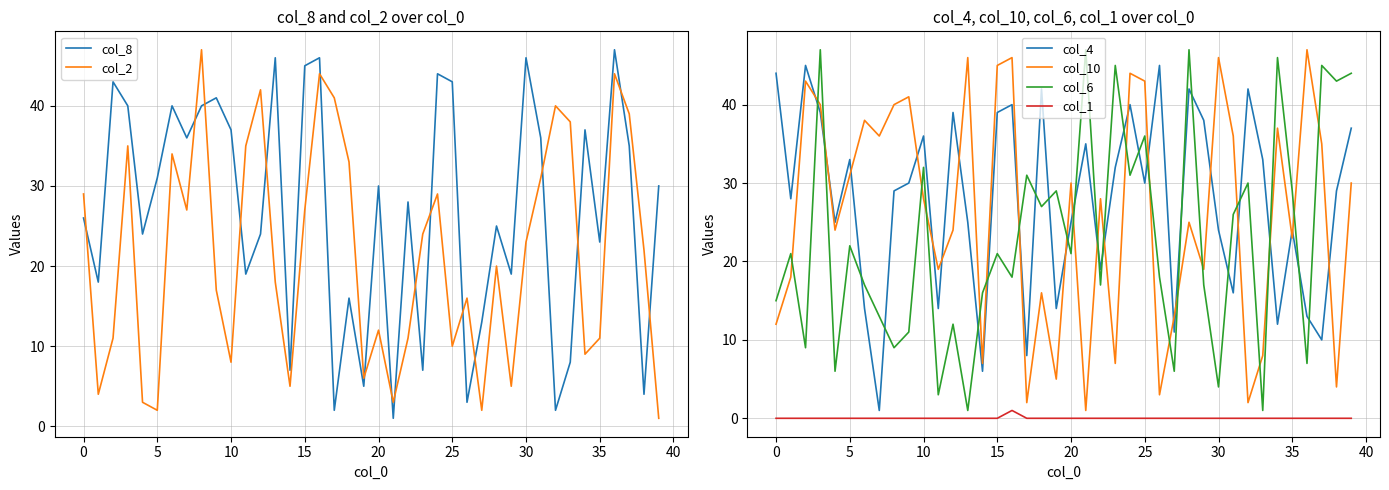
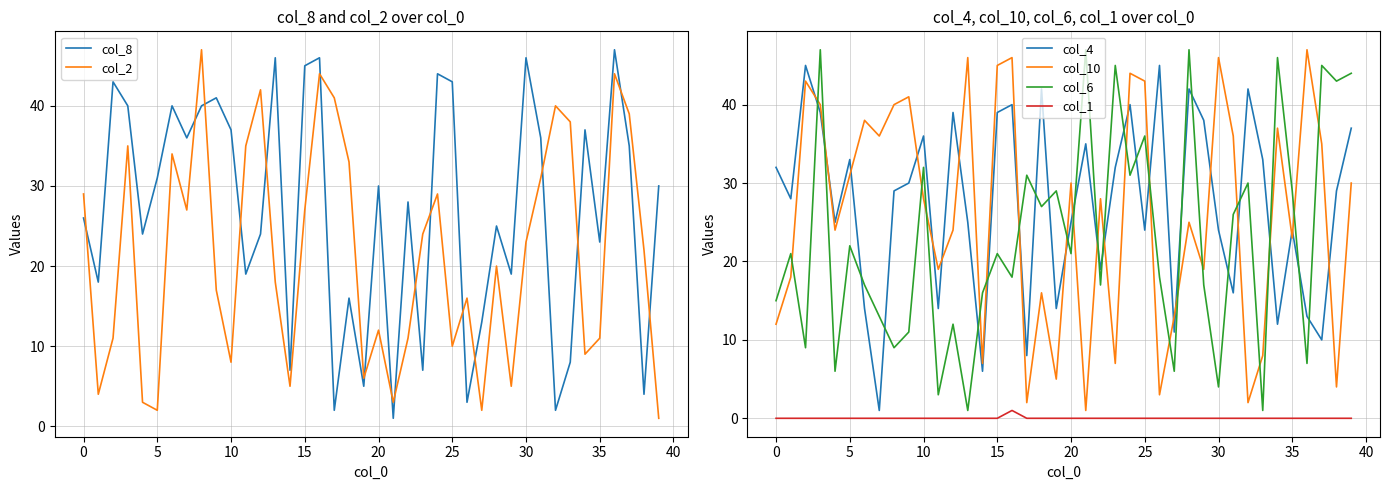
col_4, col_10, col_6, col_1 over col_0, col_4, 0: 44 -> 32
col_4, col_10, col_6, col_1 over col_0, col_4, 25: 30 -> 24
